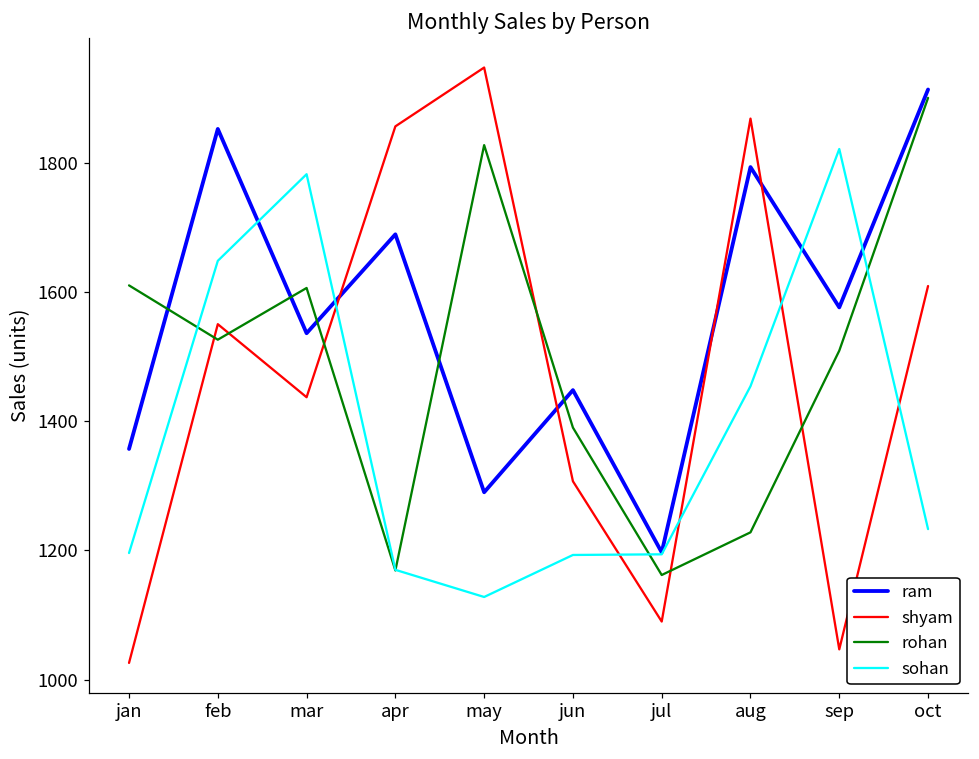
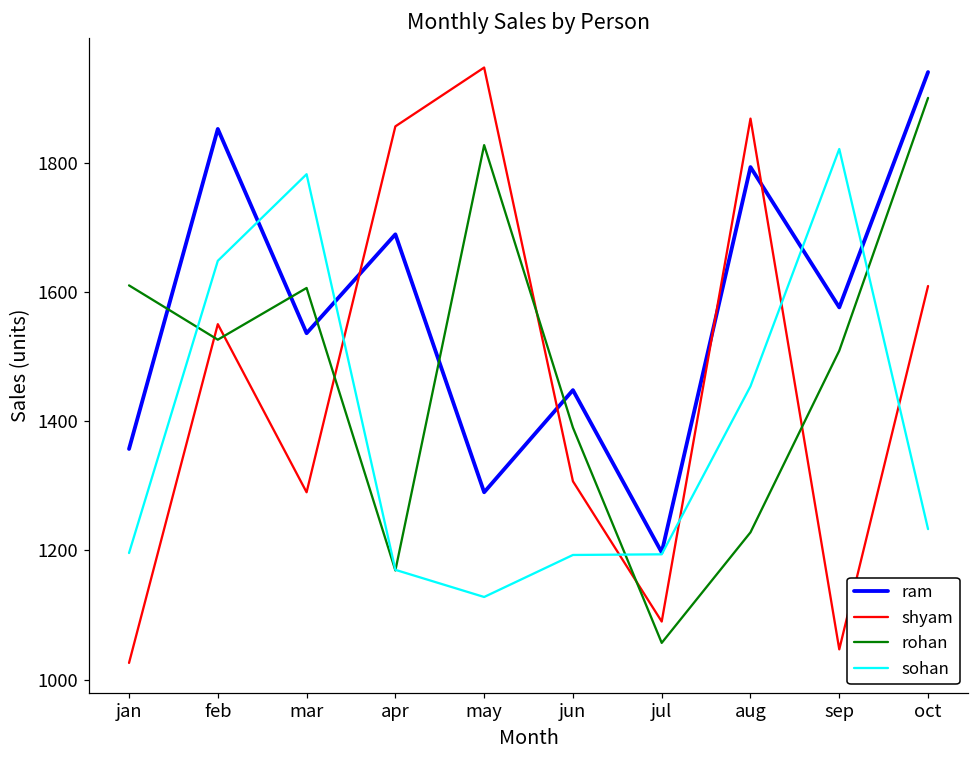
shyam, mar: 1440 -> 1290
rohan, jul: 1160 -> 1060
ram, oct: 1910 -> 1940
